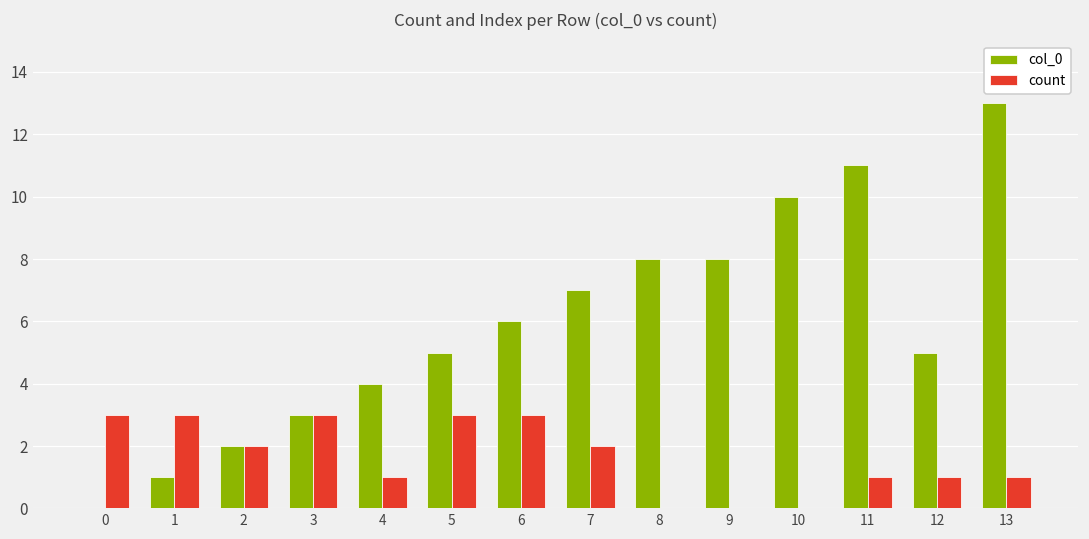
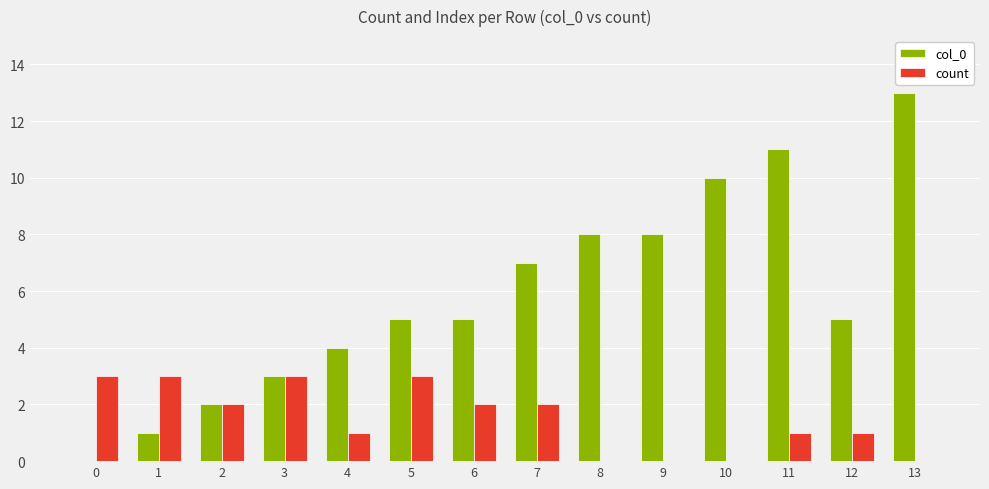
col_0, 6: 6 -> 5
count, 6: 3 -> 2
count, 13: 1 -> 0
